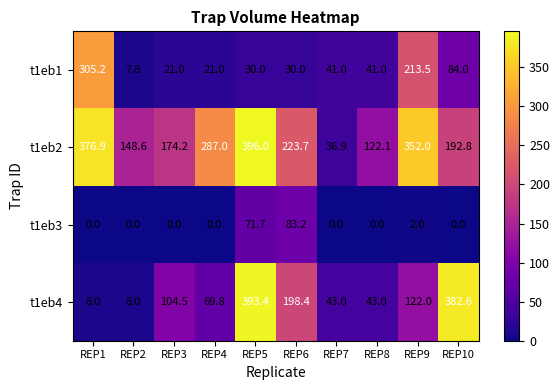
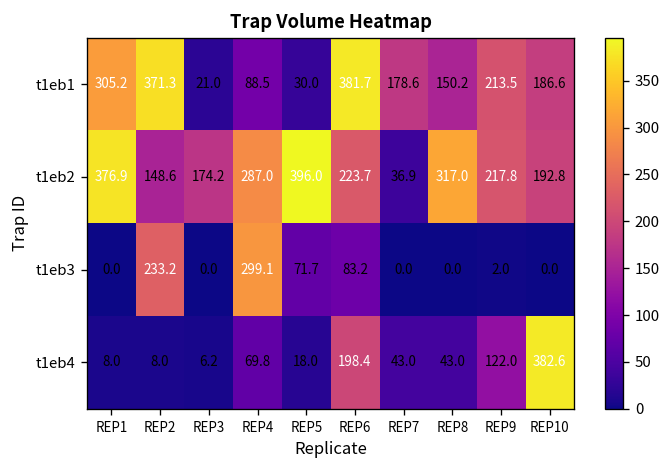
t1eb1, REP2: 7.8 -> 371.3
t1eb1, REP4: 21.0 -> 88.5
t1eb1, REP6: 30.0 -> 381.7
t1eb1, REP7: 41.0 -> 178.6
t1eb1, REP8: 41.0 -> 150.2
t1eb1, REP10: 84.0 -> 186.6
t1eb2, REP8: 122.1 -> 317.0
t1eb2, REP9: 352.0 -> 217.8
t1eb3, REP2: 0.0 -> 233.2
t1eb3, REP4: 0.0 -> 299.1
t1eb4, REP3: 104.5 -> 6.2
t1eb4, REP5: 393.4 -> 18.0
